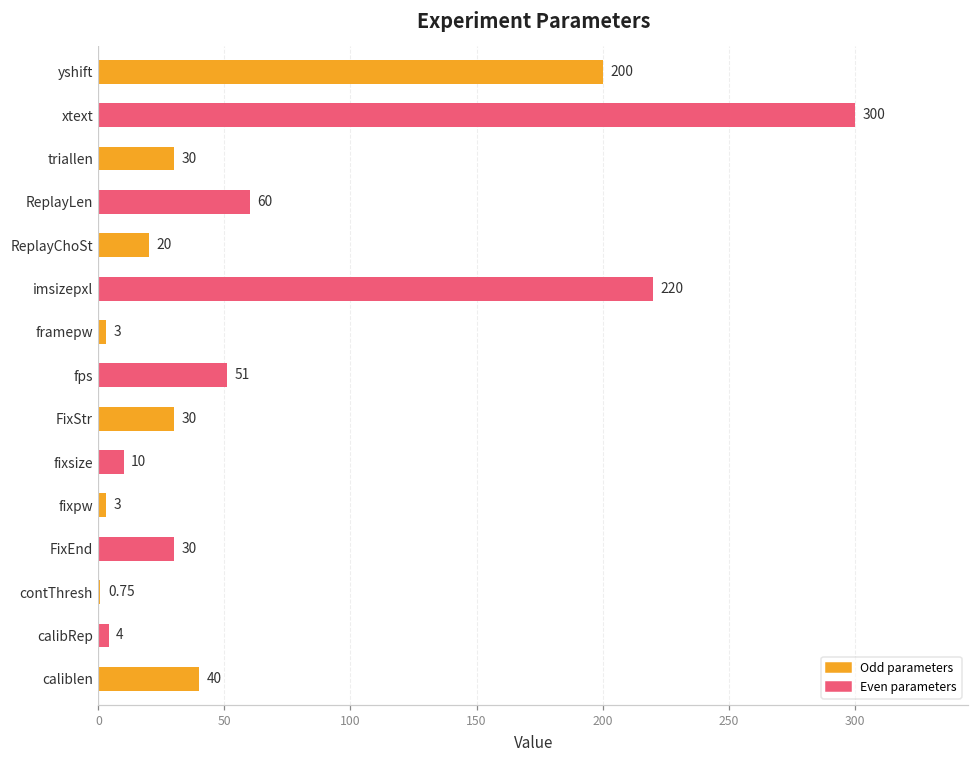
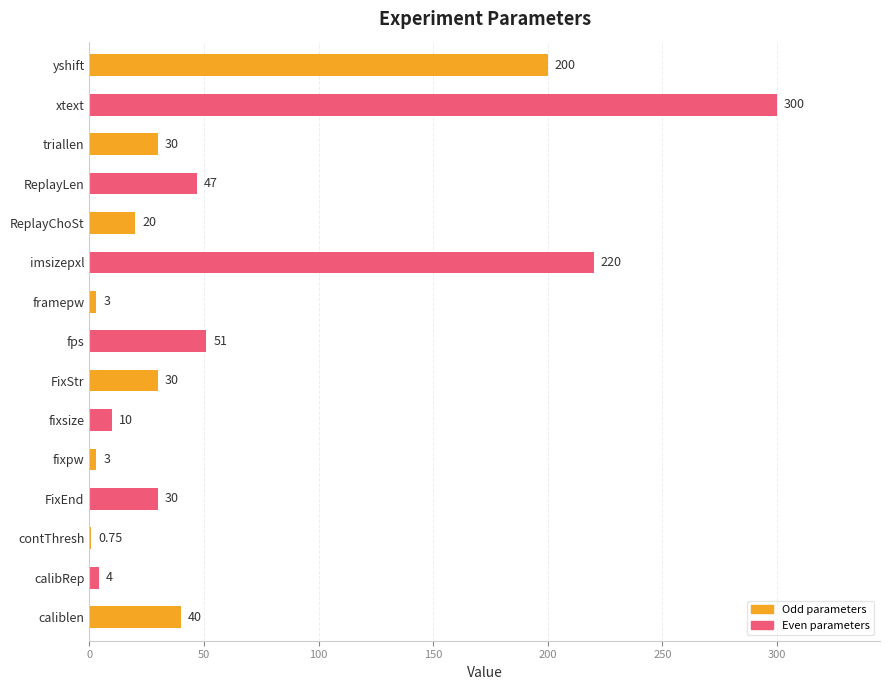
ReplayLen: 60 -> 47
